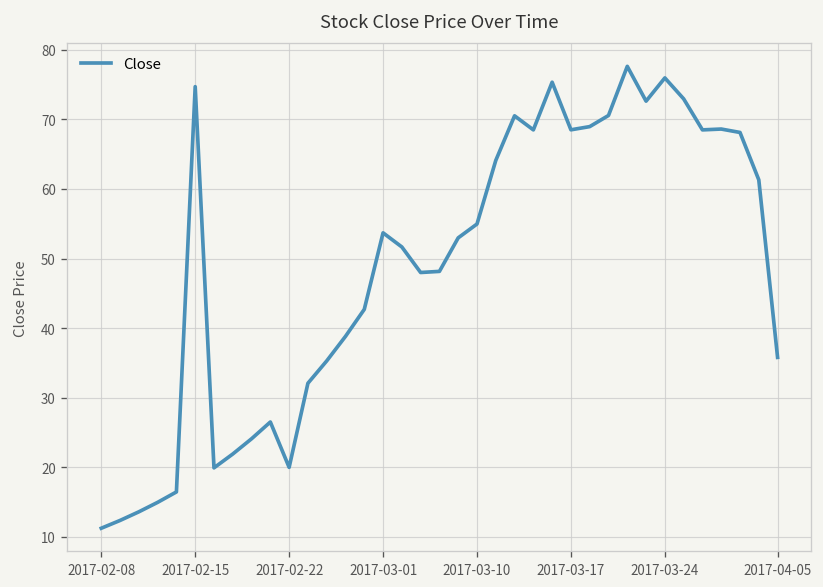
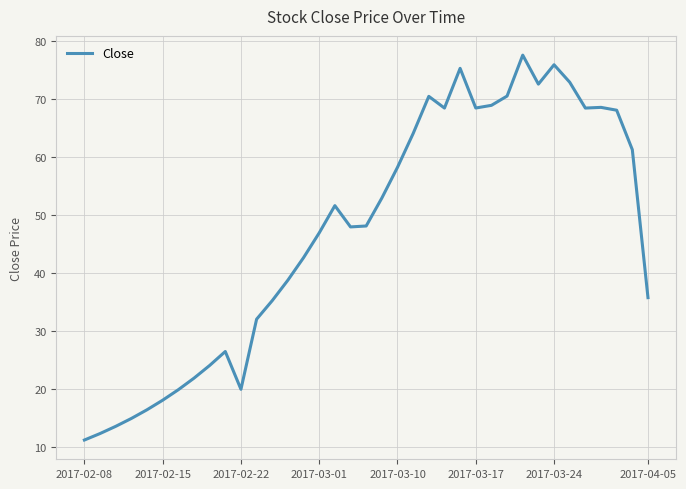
2017-02-15: 75 -> 18
2017-03-01: 54 -> 47
2017-03-10: 55 -> 58
